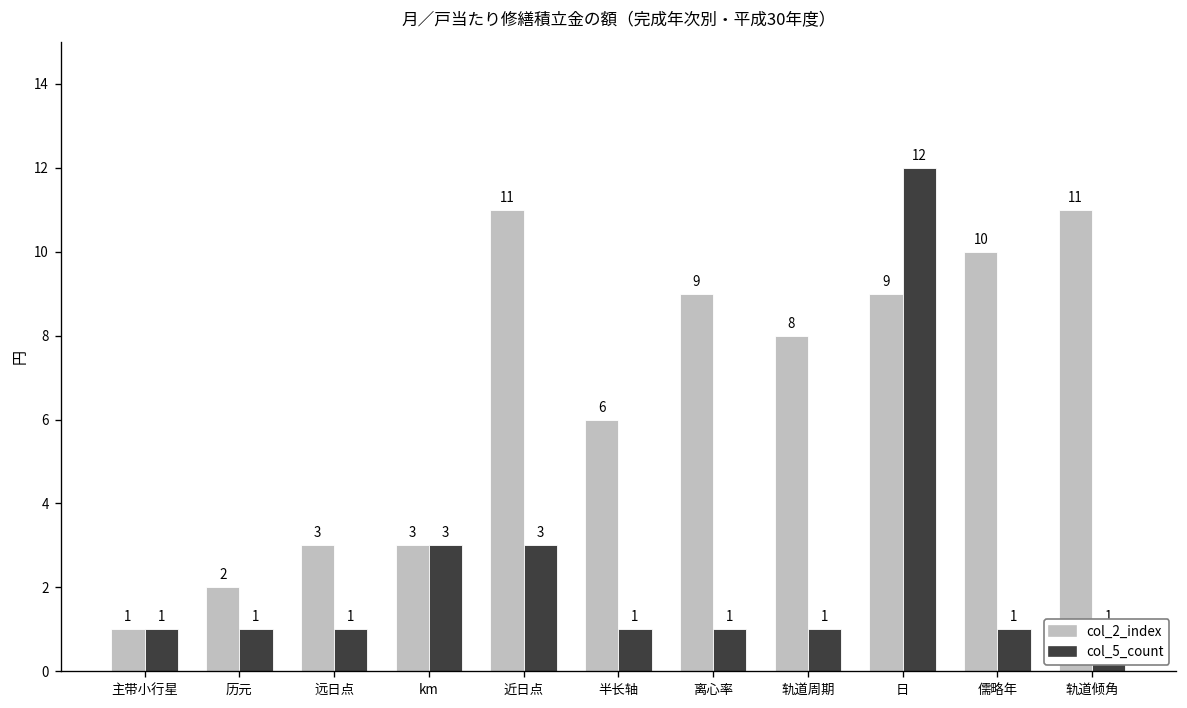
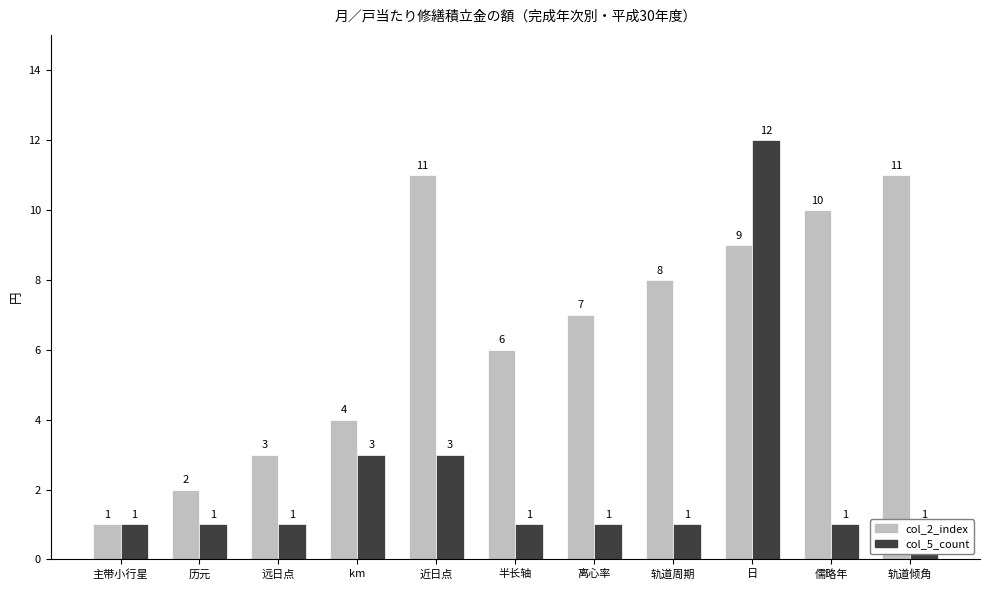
col_2_index, km: 3 -> 4
col_2_index, 离心率: 9 -> 7
